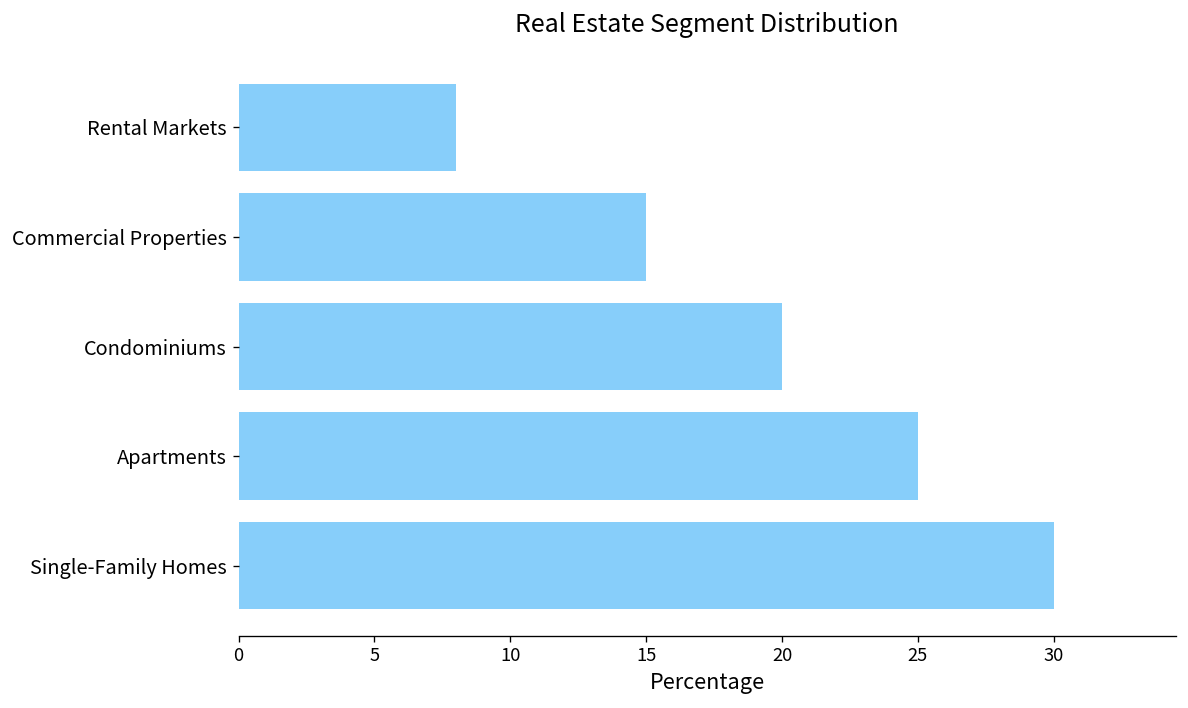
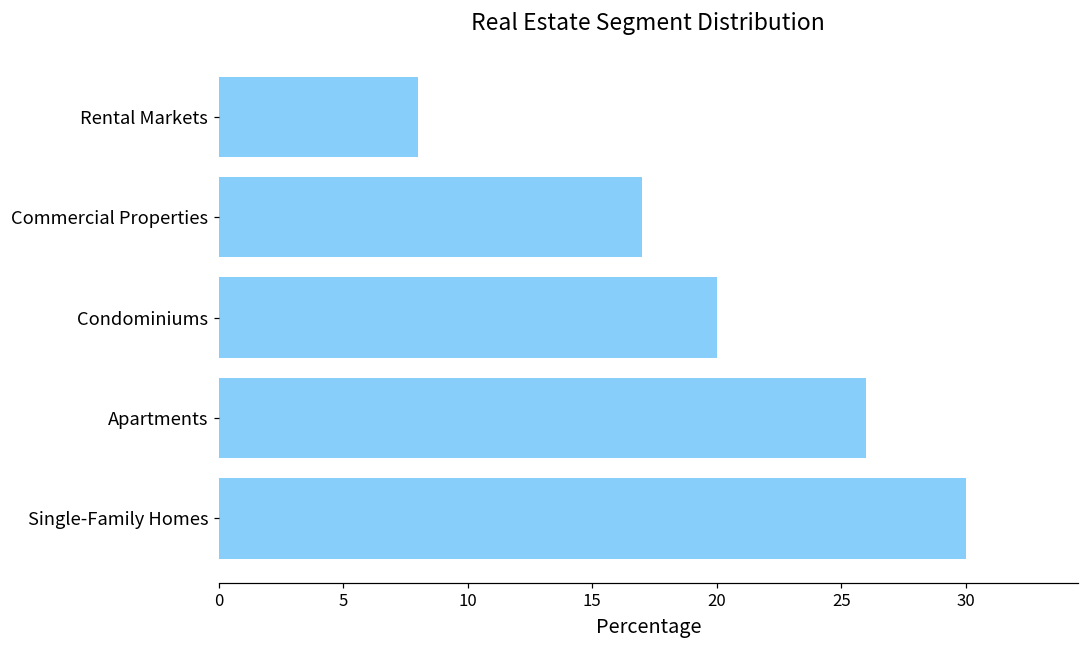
Commercial Properties: 15 -> 17
Apartments: 25 -> 26
